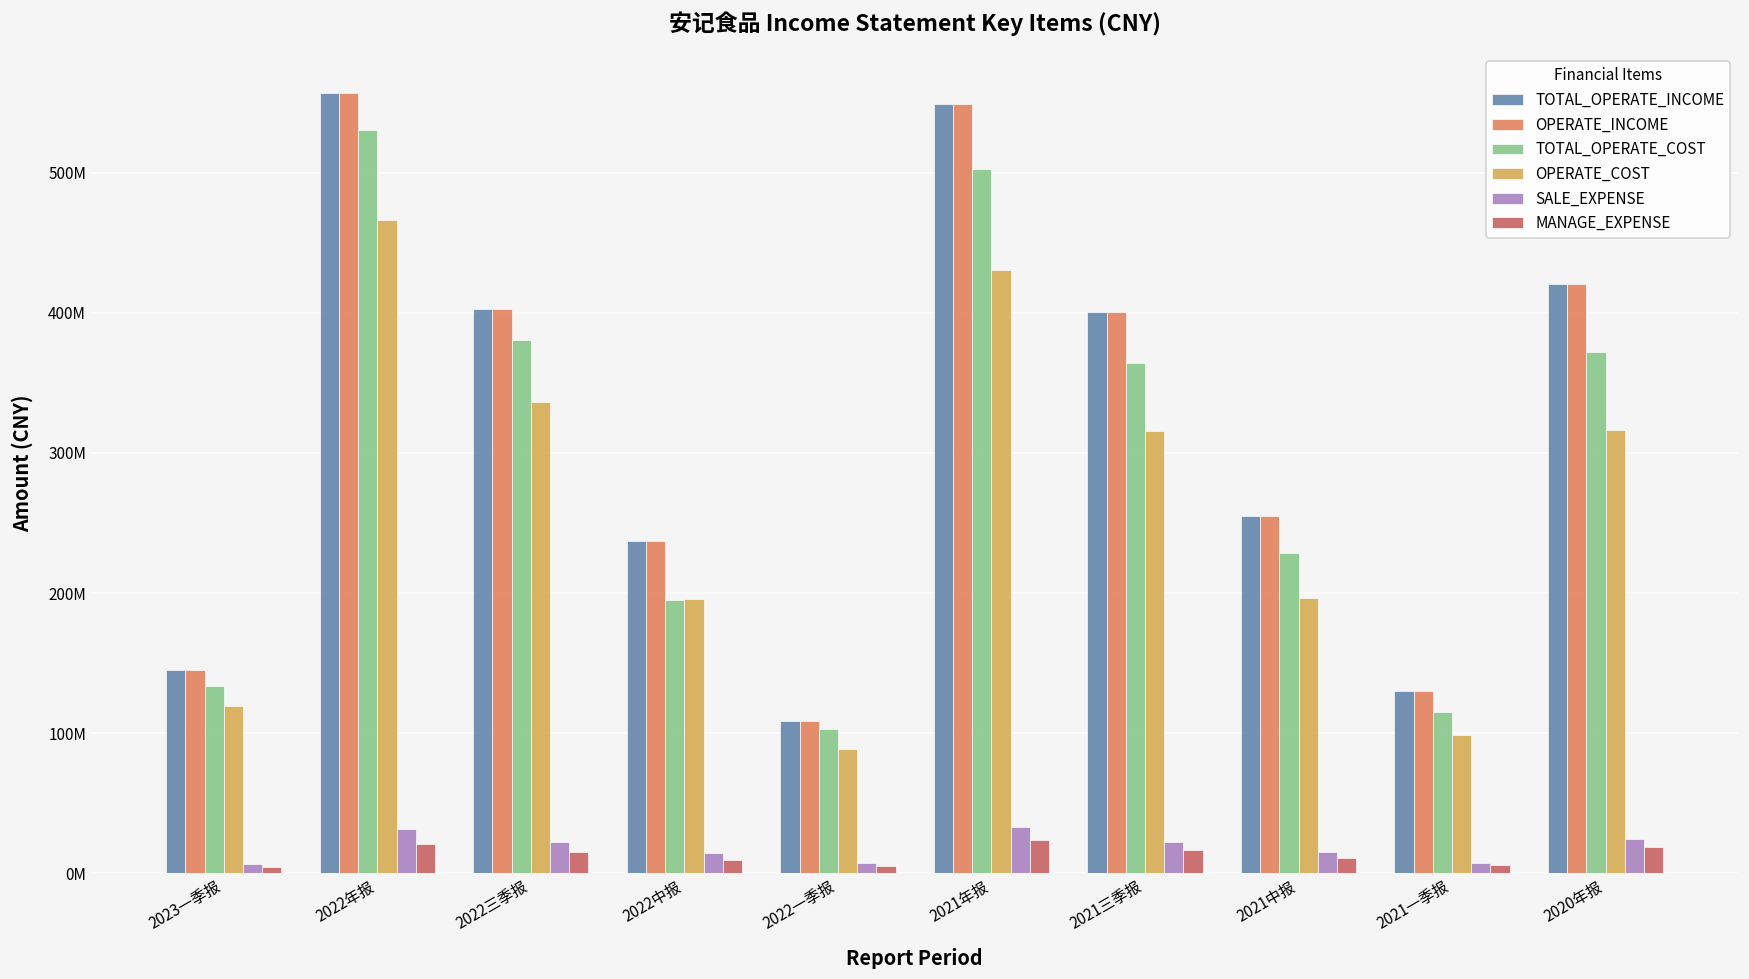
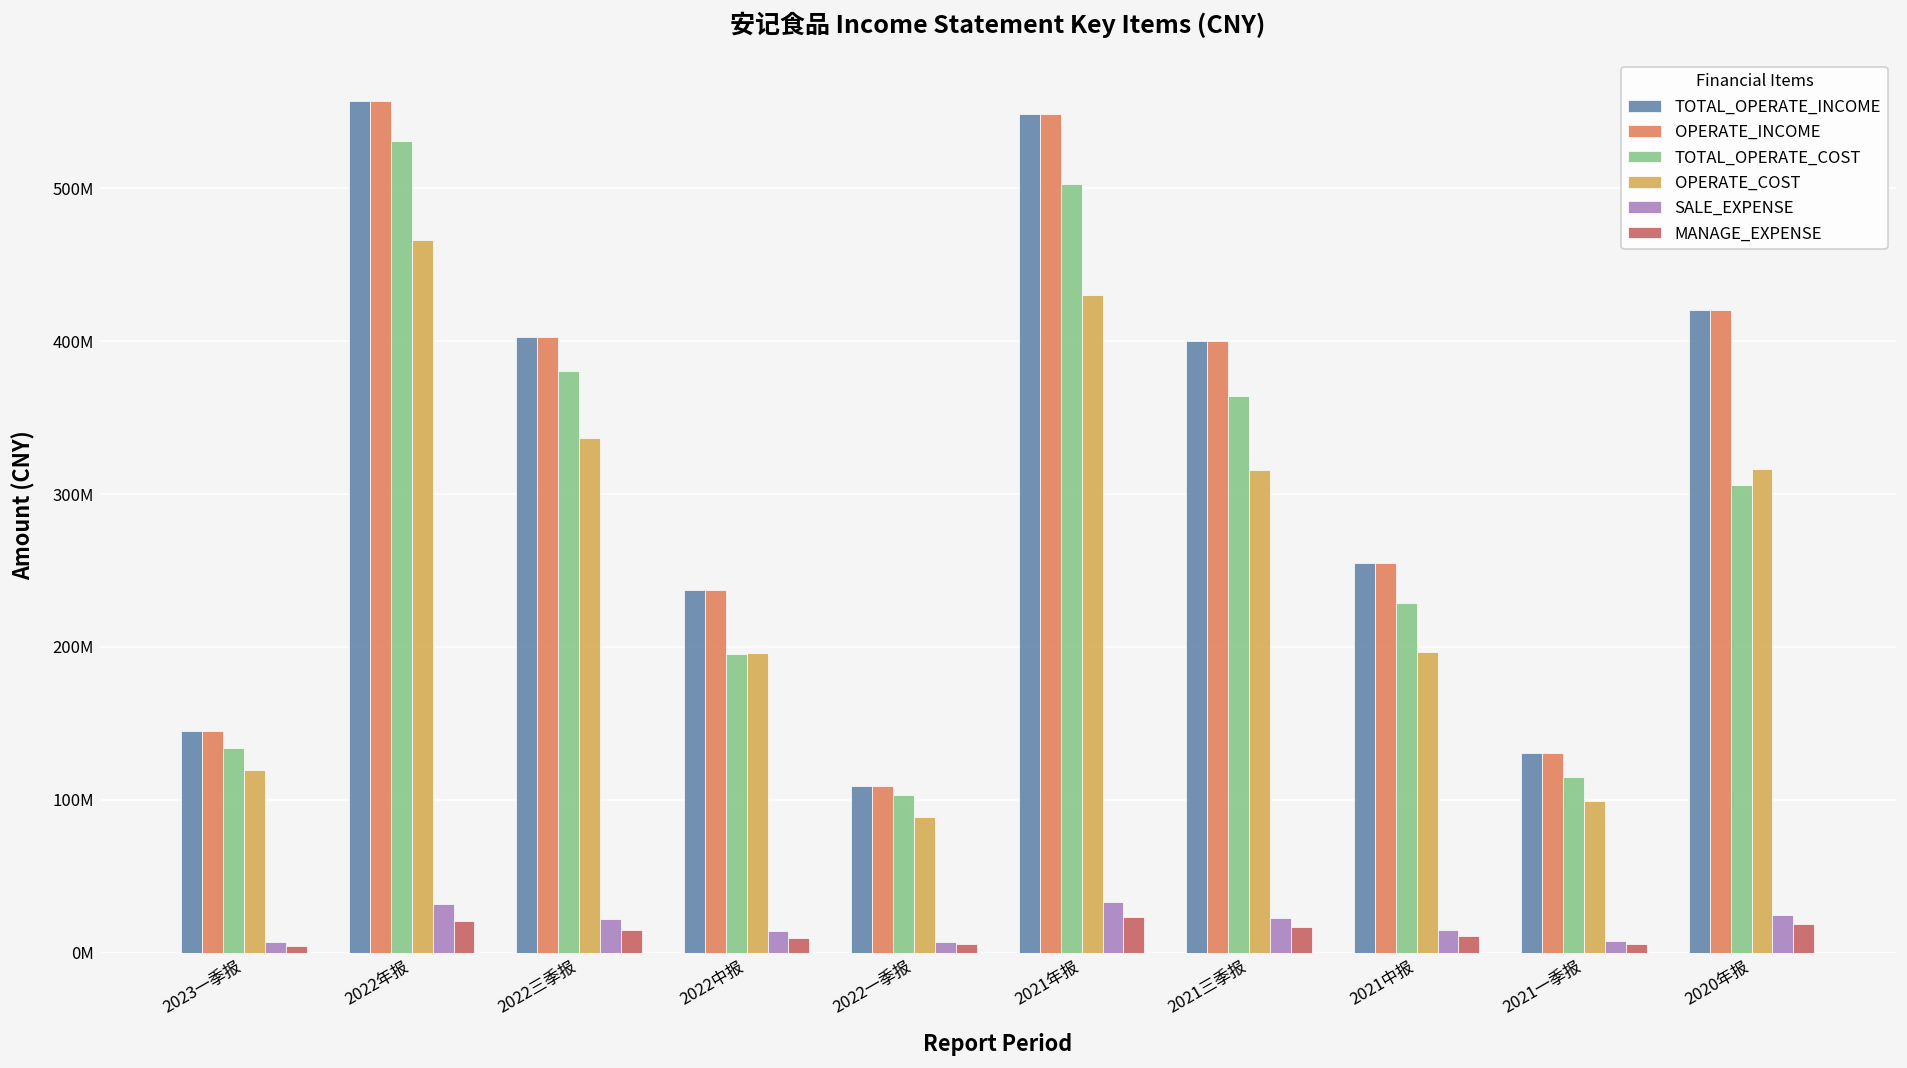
TOTAL_OPERATE_COST, 2020年报: 372000000 -> 306000000
